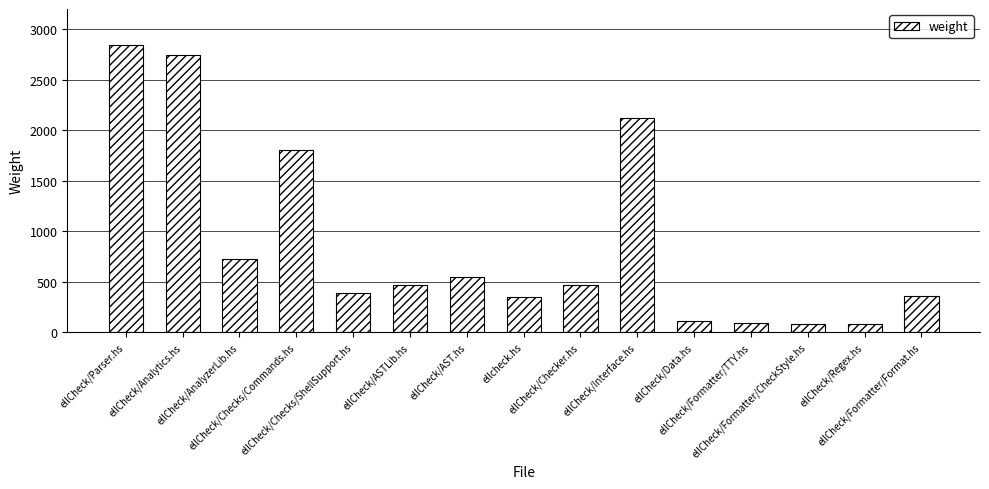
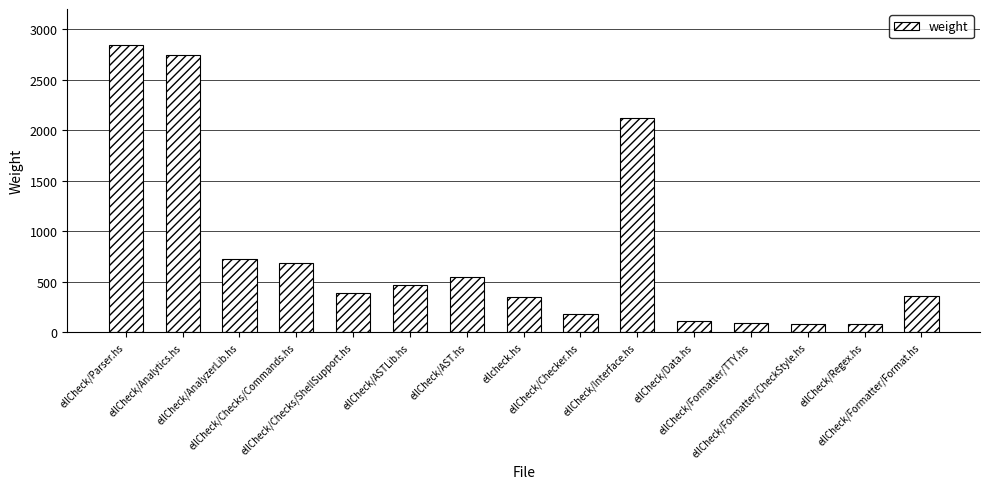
ellCheck/Checks/Commands.hs: 1810 -> 690
ellCheck/Checker.hs: 460 -> 180
